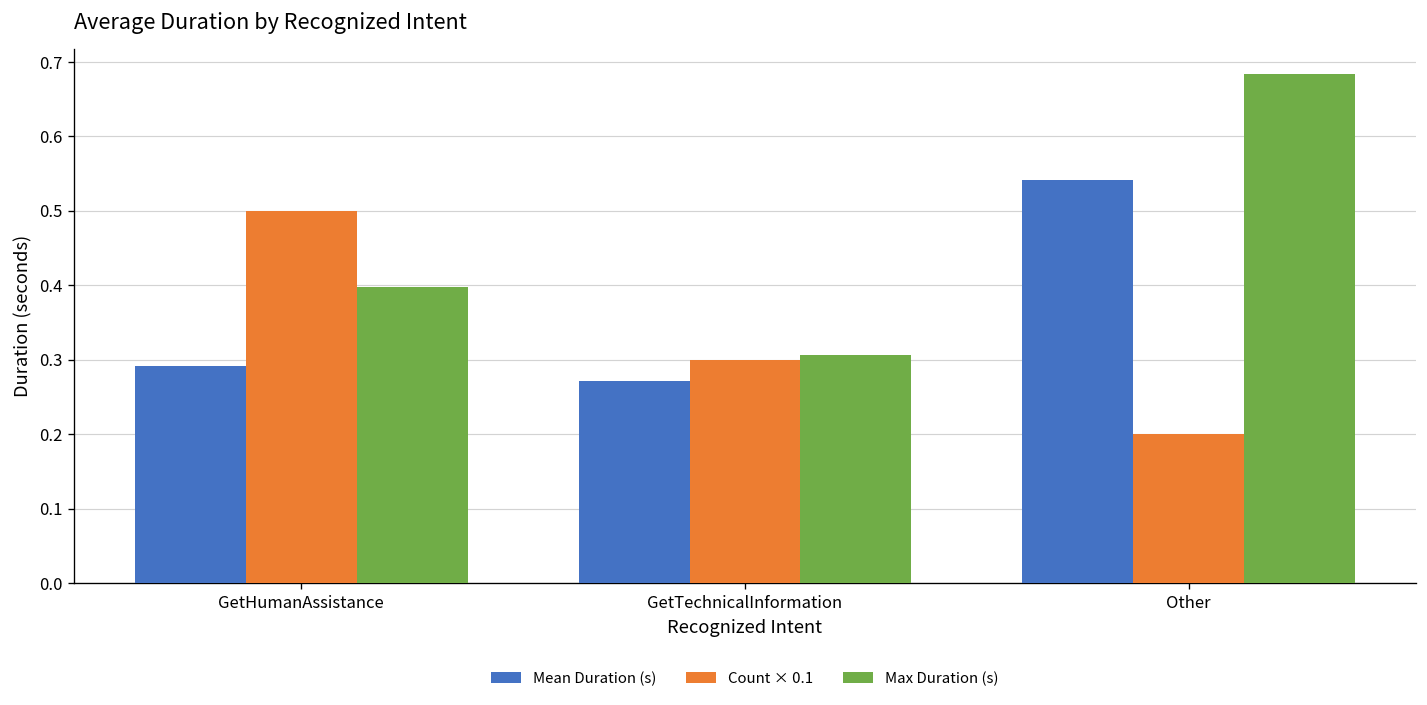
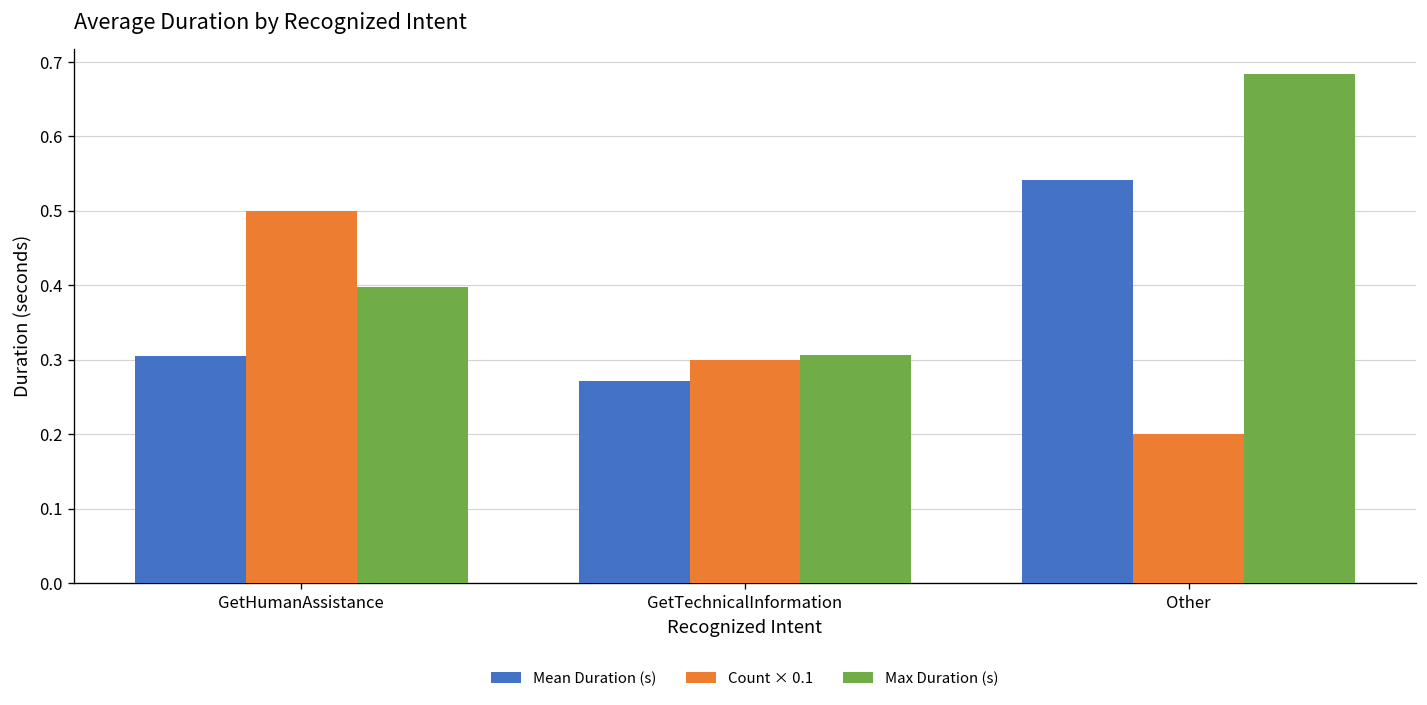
Mean Duration (s), GetHumanAssistance: 0.29 -> 0.30
